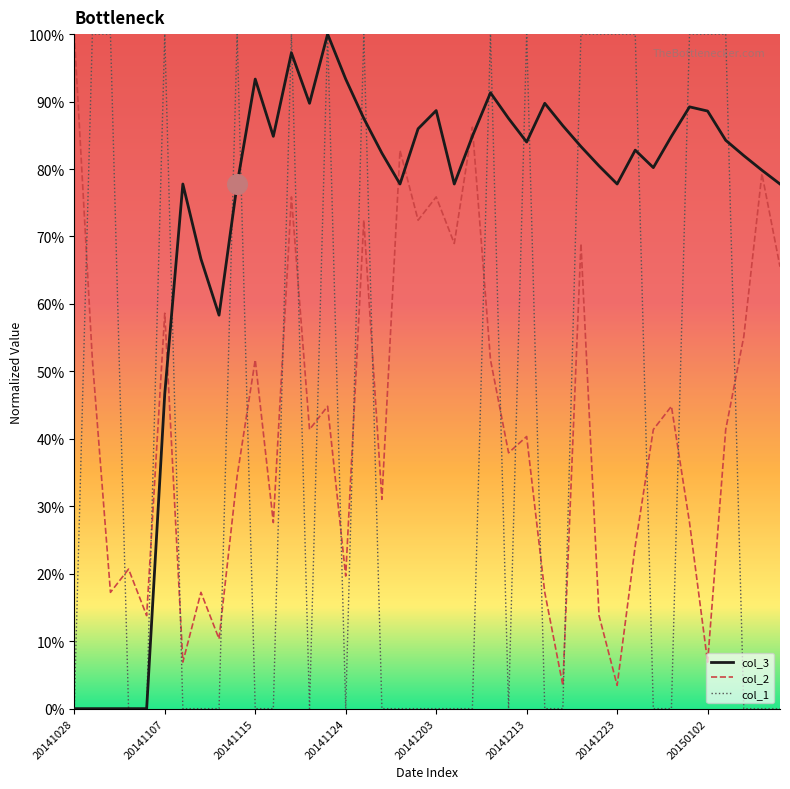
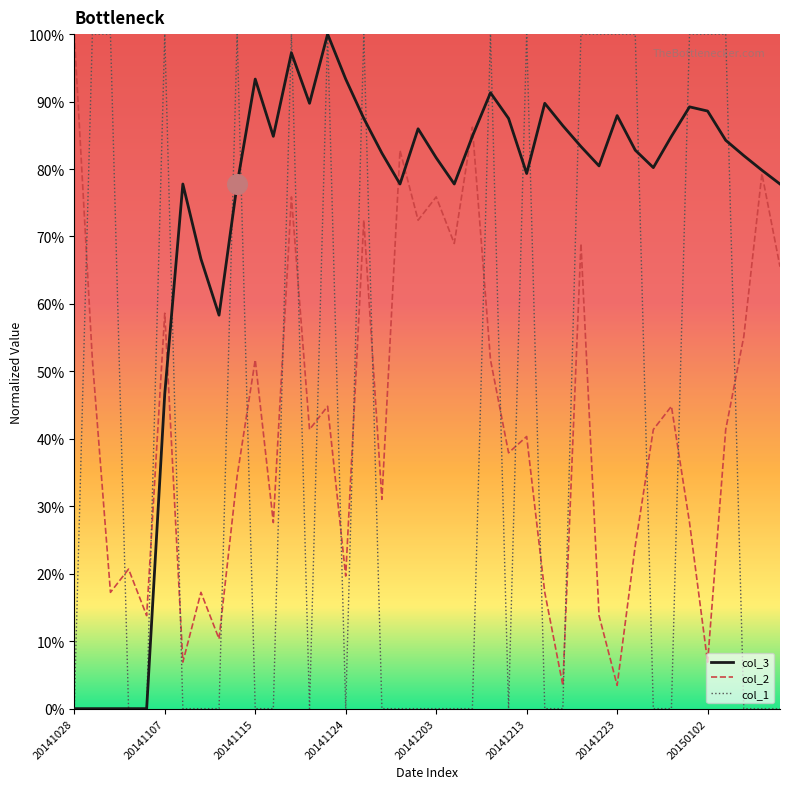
col_3, 20141203: 89% -> 82%
col_3, 20141213: 84% -> 79%
col_3, 20141223: 78% -> 88%
